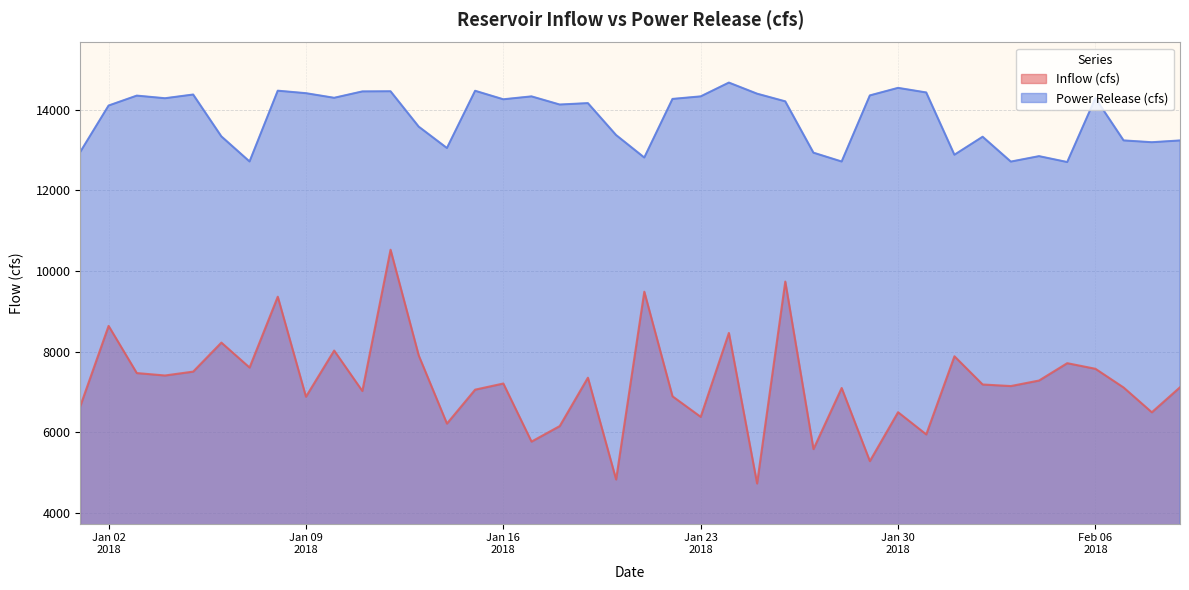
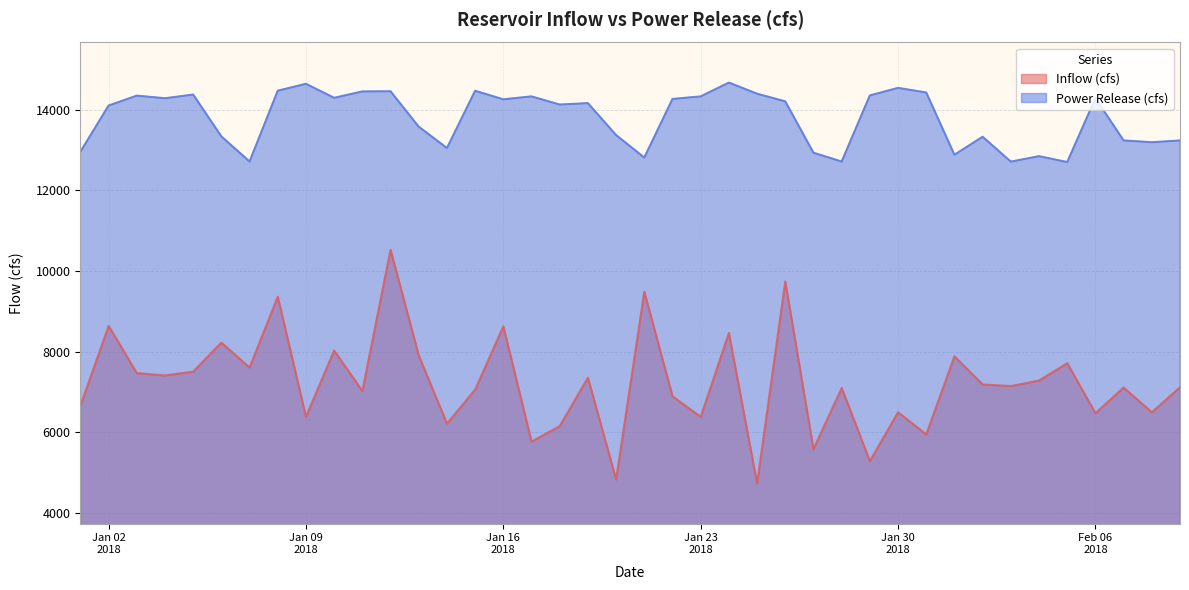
Inflow (cfs), Jan 09 2018: 6900 -> 6400
Power Release (cfs), Jan 09 2018: 14400 -> 14600
Inflow (cfs), Jan 16 2018: 7200 -> 8600
Inflow (cfs), Feb 06 2018: 7600 -> 6500
